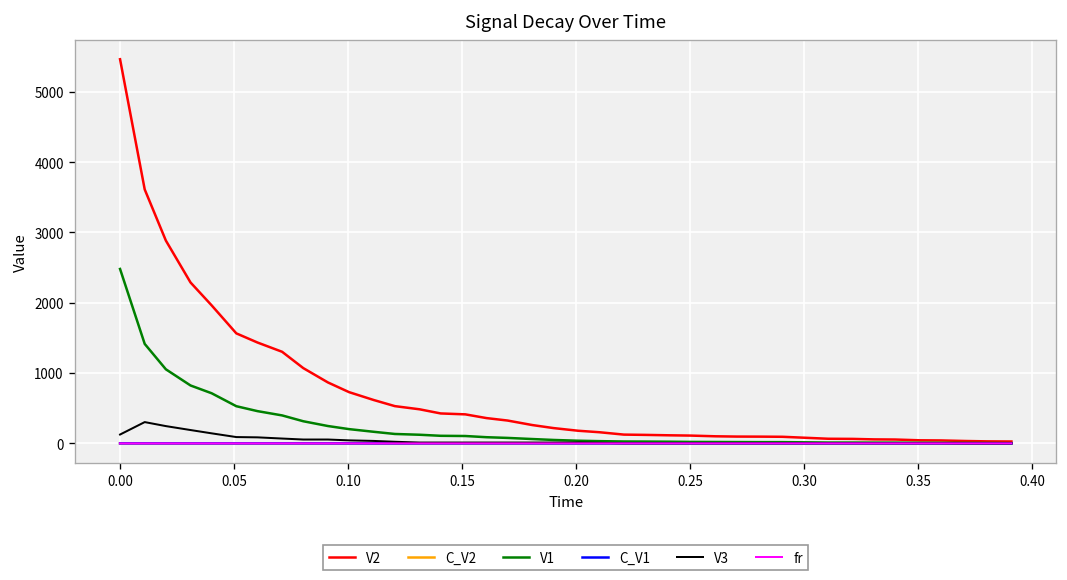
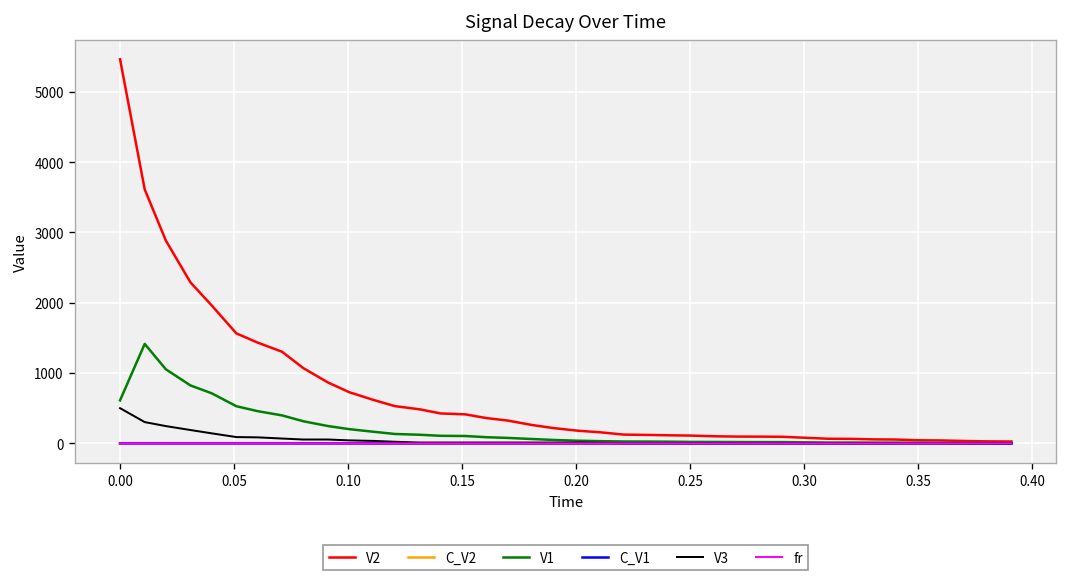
V1, 0.00: 2500 -> 600
V3, 0.00: 100 -> 500
